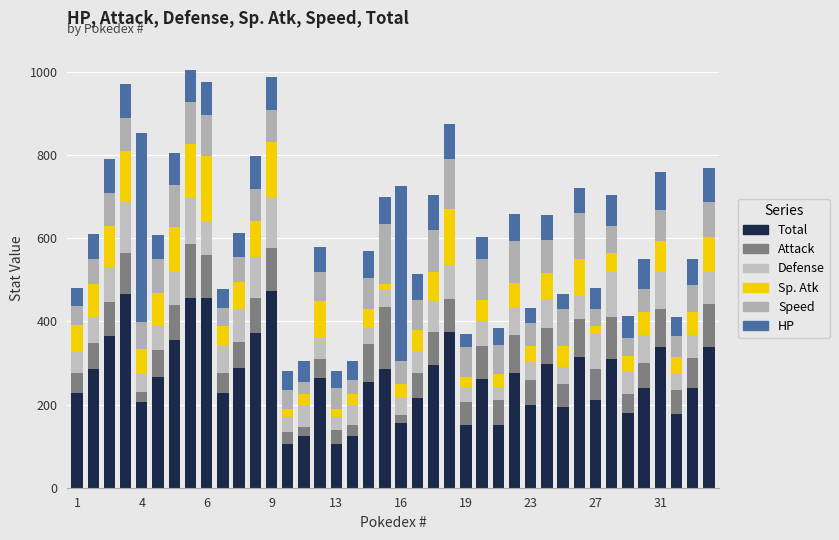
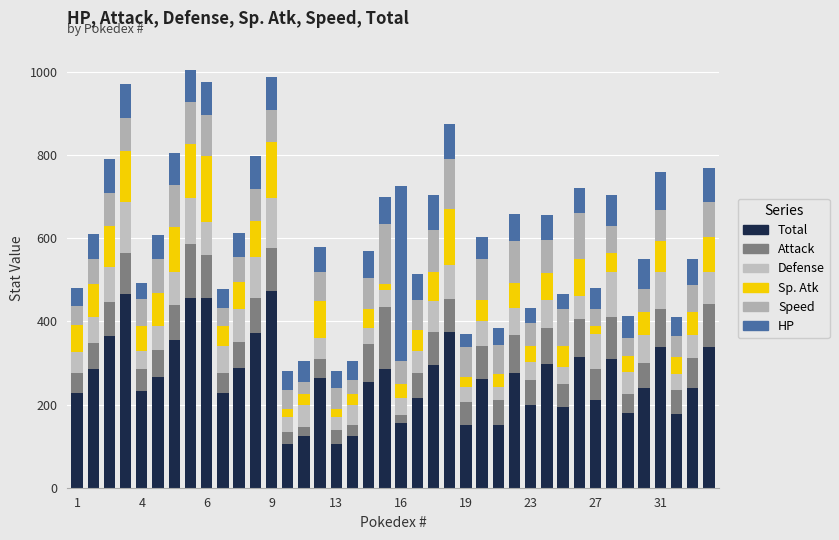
Total, 4: 210 -> 230
Attack, 4: 30 -> 50
HP, 4: 460 -> 40
